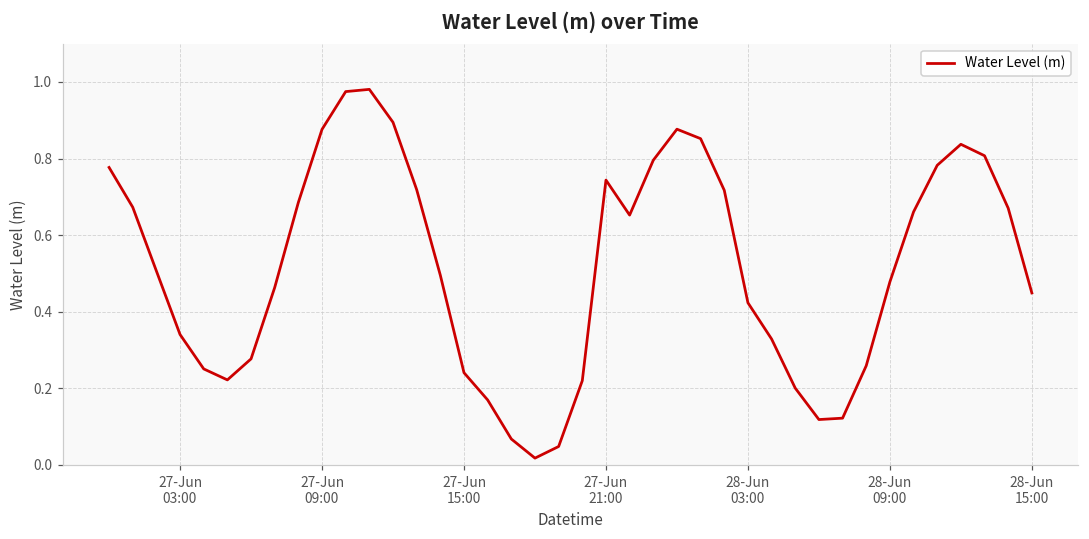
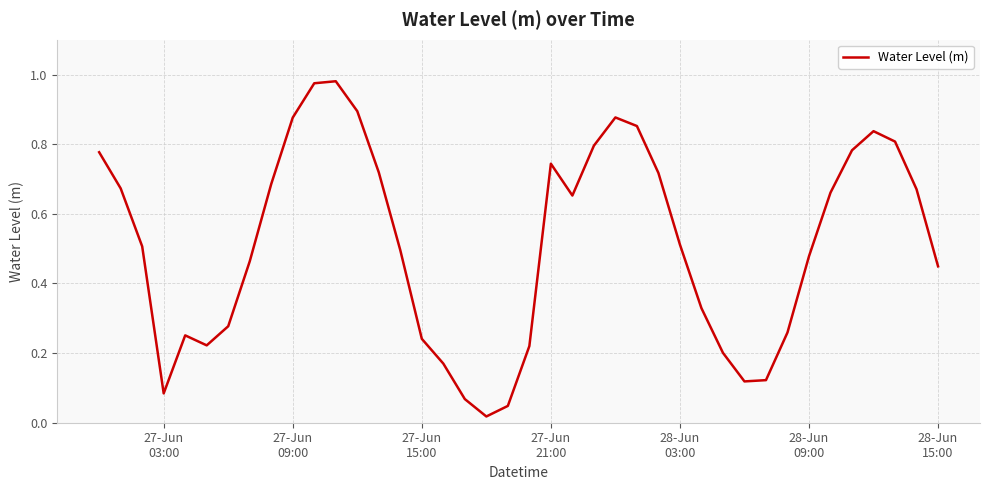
27-Jun 03:00: 0.34 -> 0.08
28-Jun 03:00: 0.42 -> 0.51
